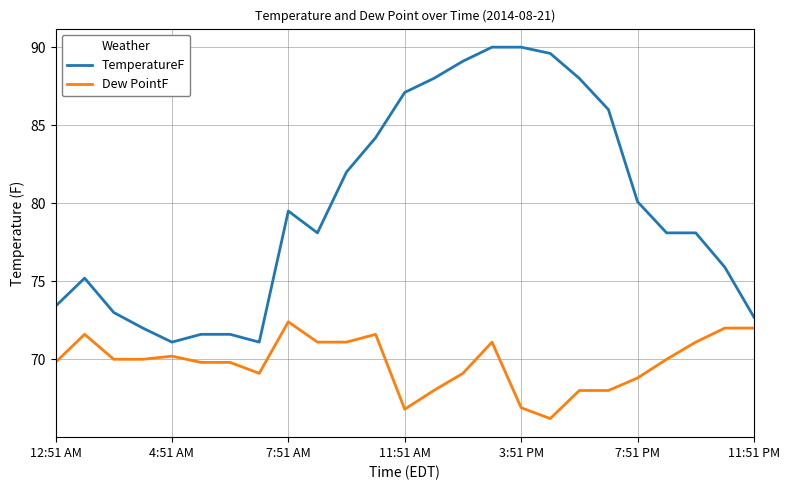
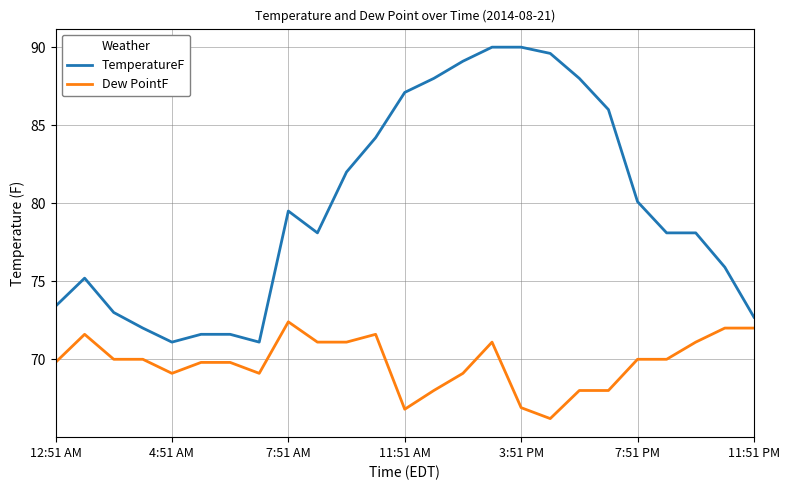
Dew PointF, 4:51 AM: 70.2 -> 69.1
Dew PointF, 7:51 PM: 68.8 -> 70.0
